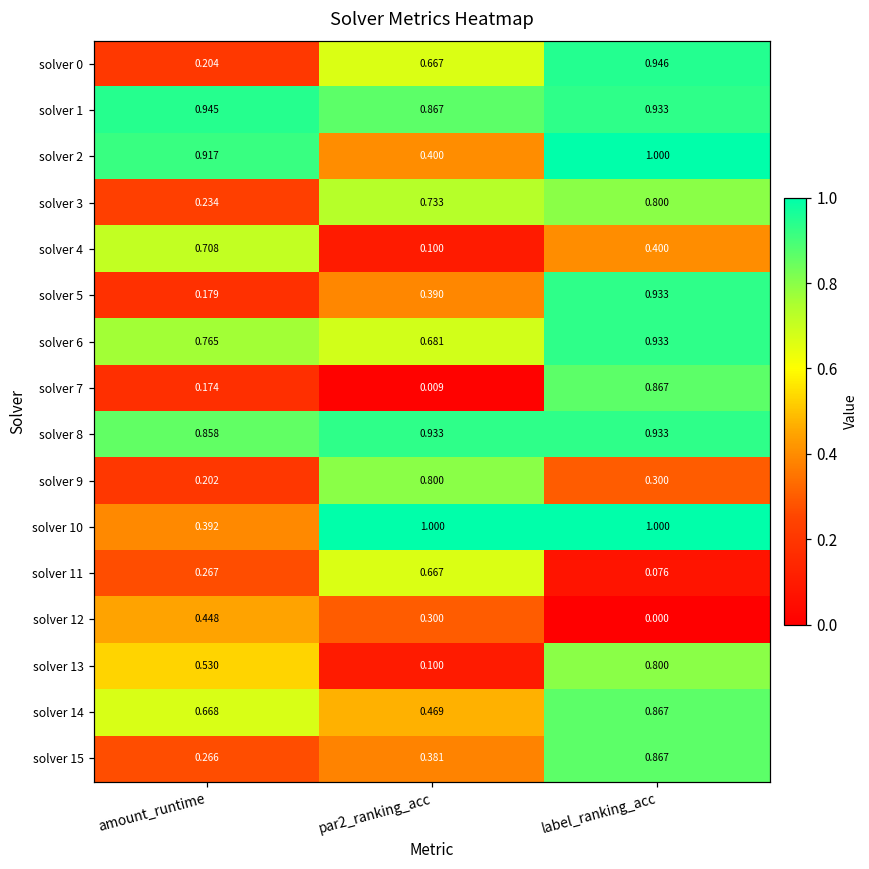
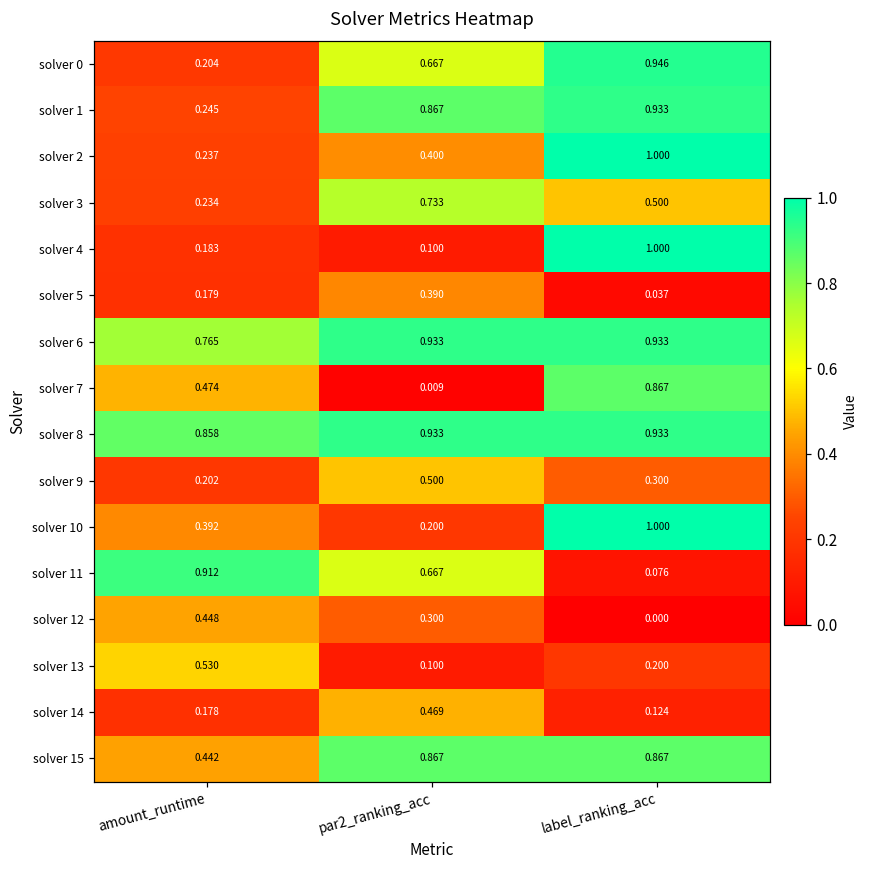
solver 1, amount_runtime: 0.945 -> 0.245
solver 2, amount_runtime: 0.917 -> 0.237
solver 3, label_ranking_acc: 0.800 -> 0.500
solver 4, amount_runtime: 0.708 -> 0.183
solver 4, label_ranking_acc: 0.400 -> 1.000
solver 5, label_ranking_acc: 0.933 -> 0.037
solver 6, par2_ranking_acc: 0.681 -> 0.933
solver 7, amount_runtime: 0.174 -> 0.474
solver 9, par2_ranking_acc: 0.800 -> 0.500
solver 10, par2_ranking_acc: 1.000 -> 0.200
solver 11, amount_runtime: 0.267 -> 0.912
solver 13, label_ranking_acc: 0.800 -> 0.200
solver 14, amount_runtime: 0.668 -> 0.178
solver 14, label_ranking_acc: 0.867 -> 0.124
solver 15, amount_runtime: 0.266 -> 0.442
solver 15, par2_ranking_acc: 0.381 -> 0.867
